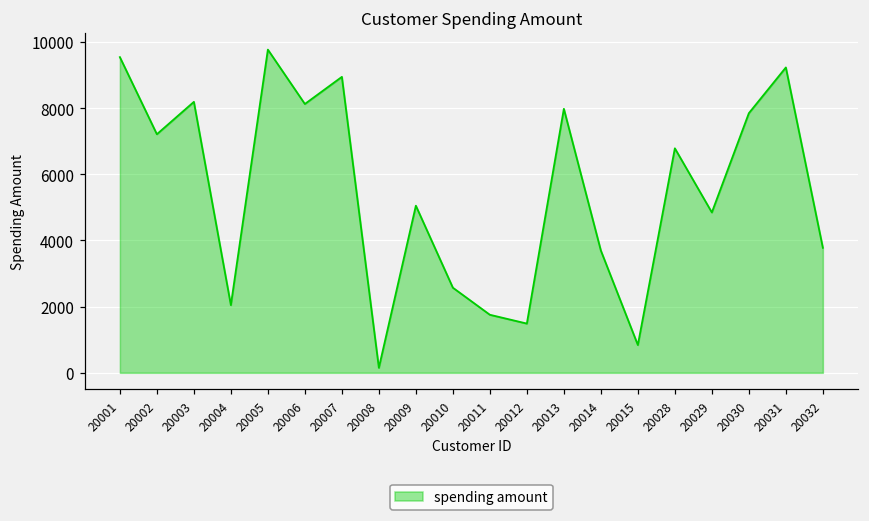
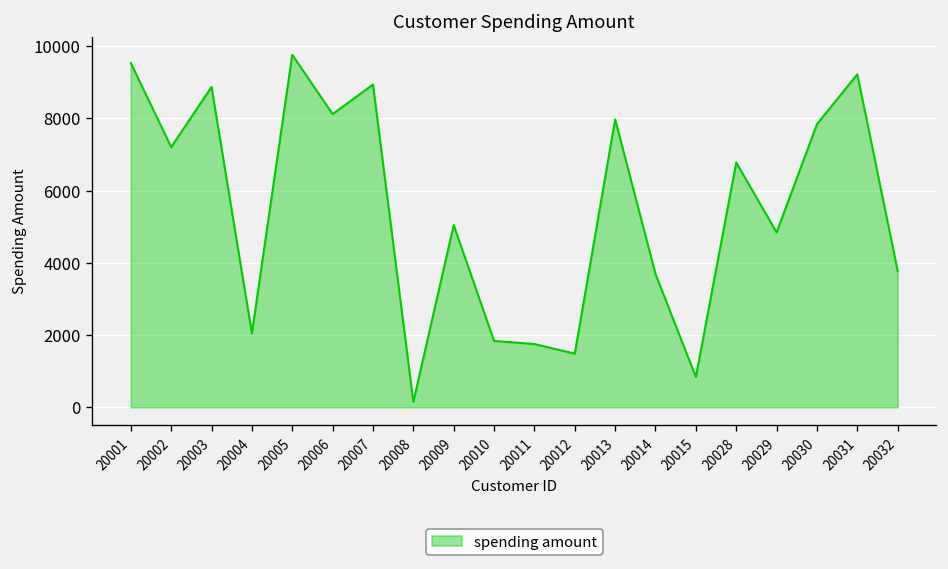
20003: 8200 -> 8900
20010: 2600 -> 1800
